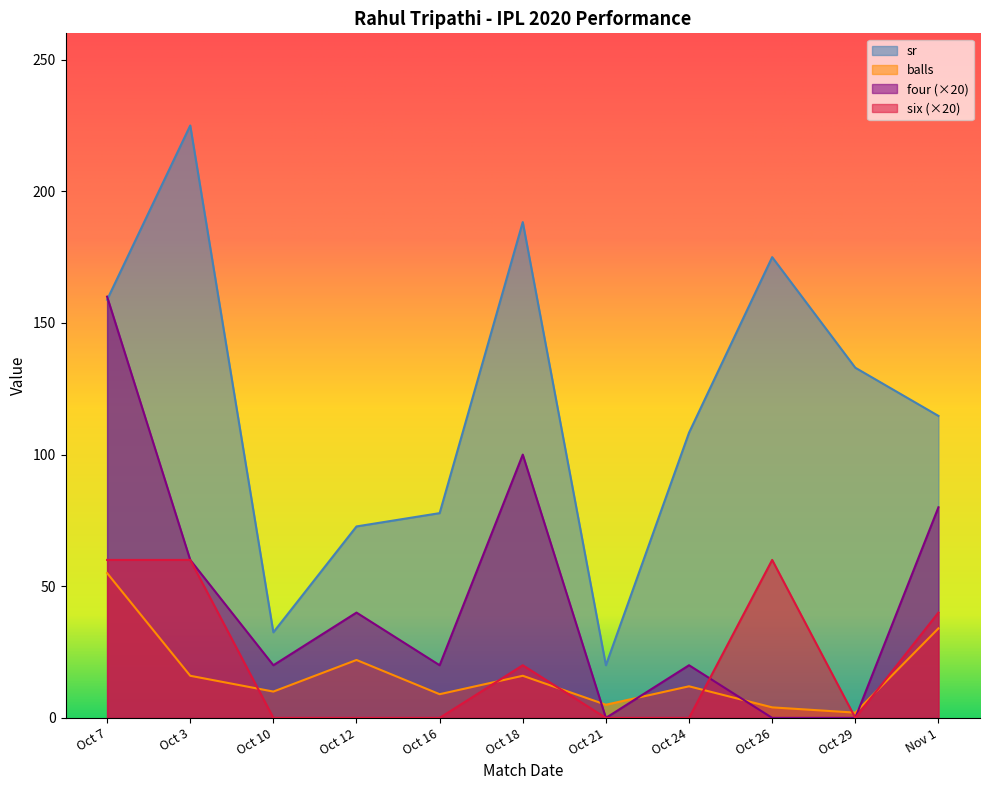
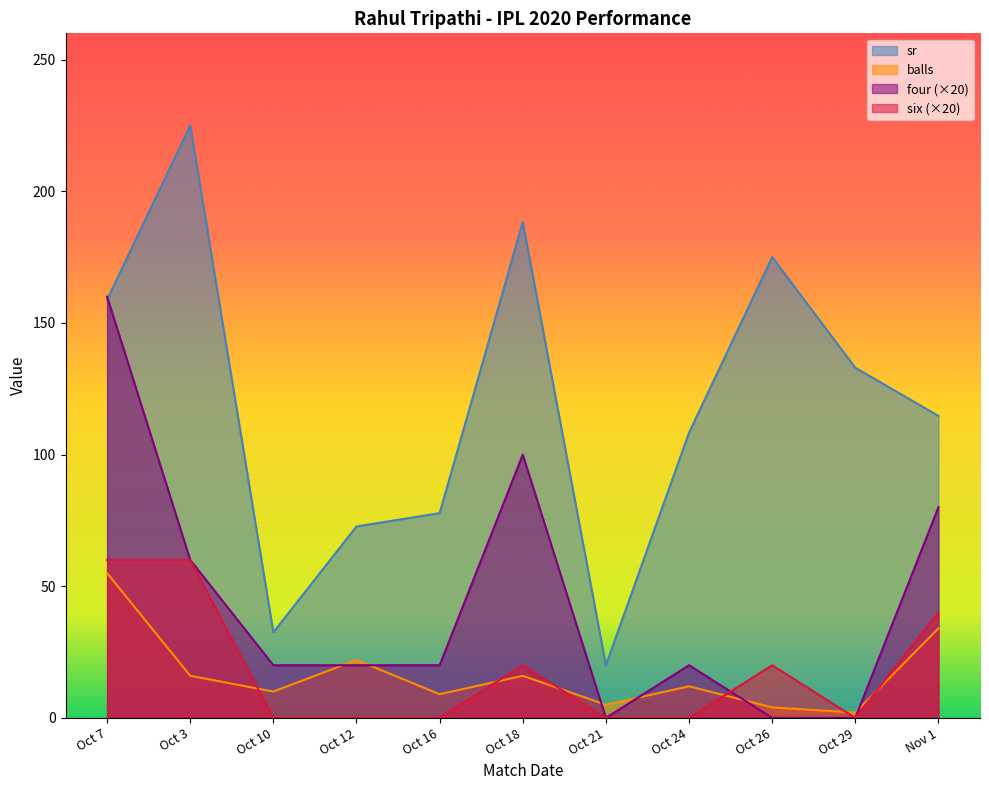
four (×20), Oct 12: 40 -> 20
six (×20), Oct 26: 60 -> 20
